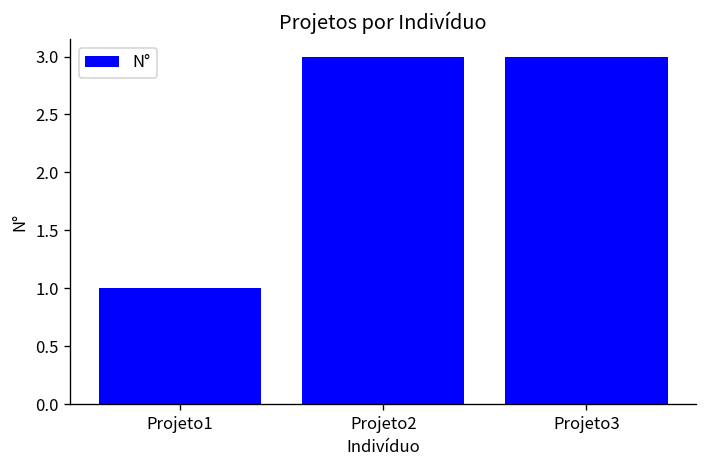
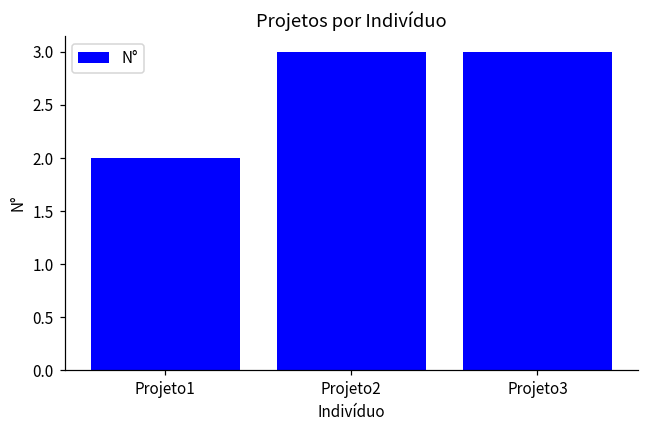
Projeto1: 1 -> 2
